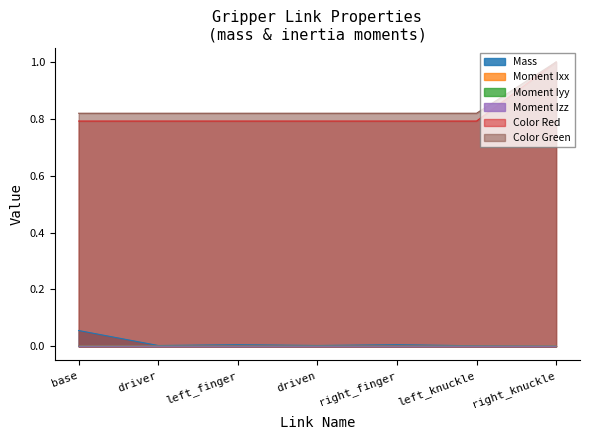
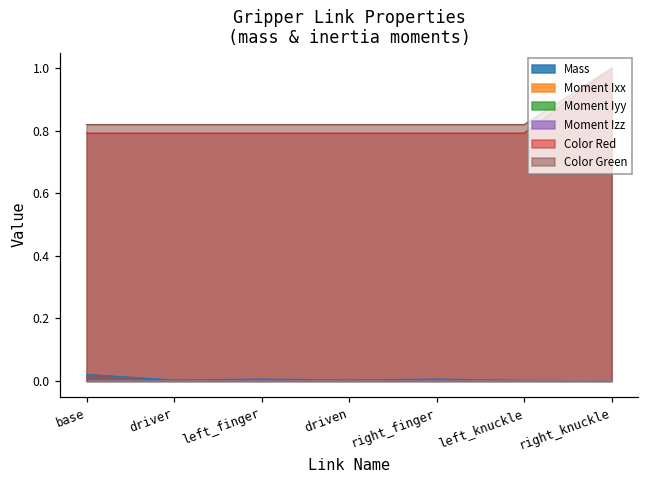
Mass, base: 0.06 -> 0.02
